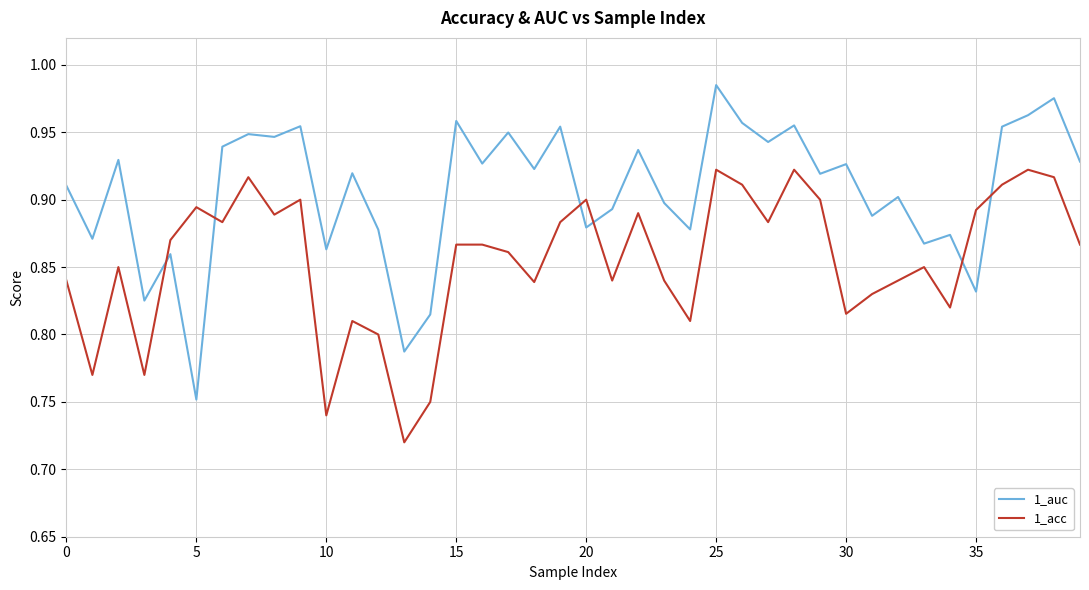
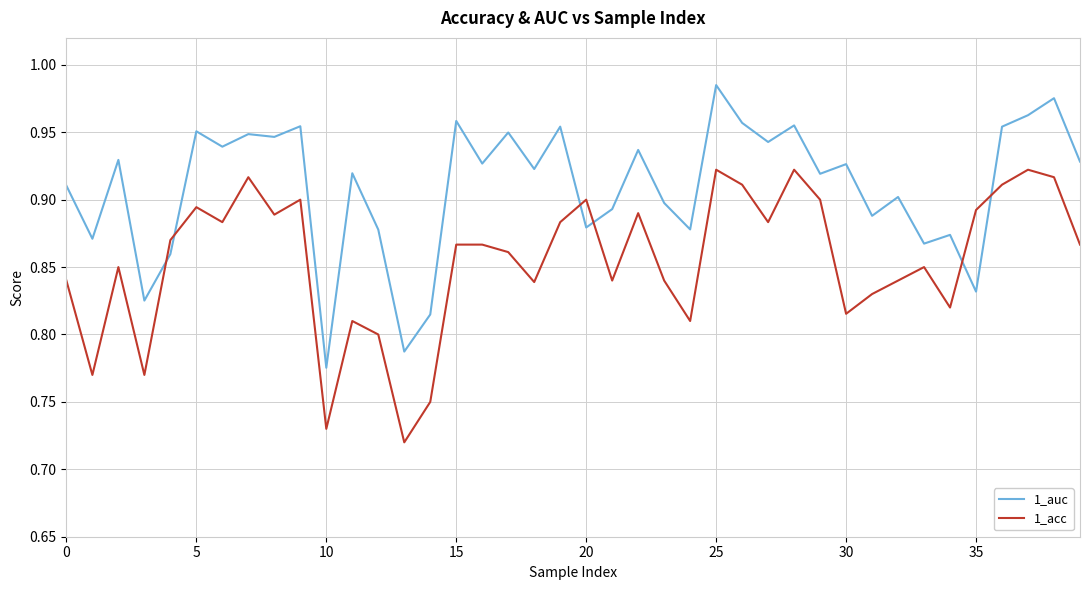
1_auc, 5: 0.752 -> 0.951
1_auc, 10: 0.863 -> 0.775
1_acc, 10: 0.74 -> 0.73
